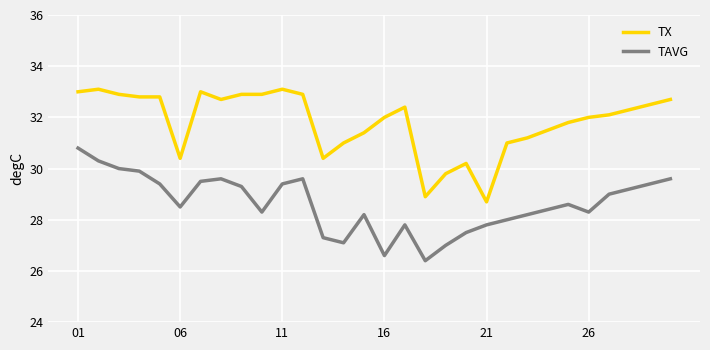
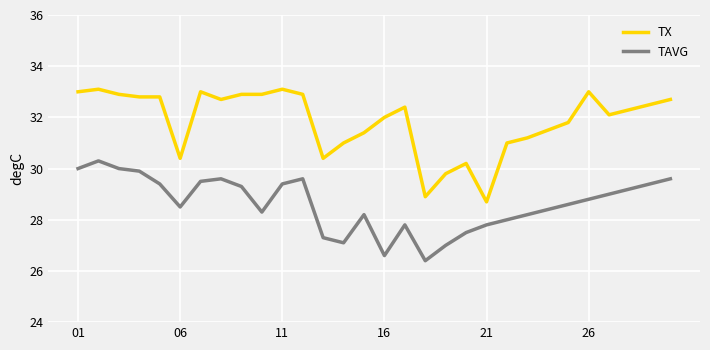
TAVG, 01: 30.8 -> 30.0
TX, 26: 32 -> 33
TAVG, 26: 28.3 -> 28.8
